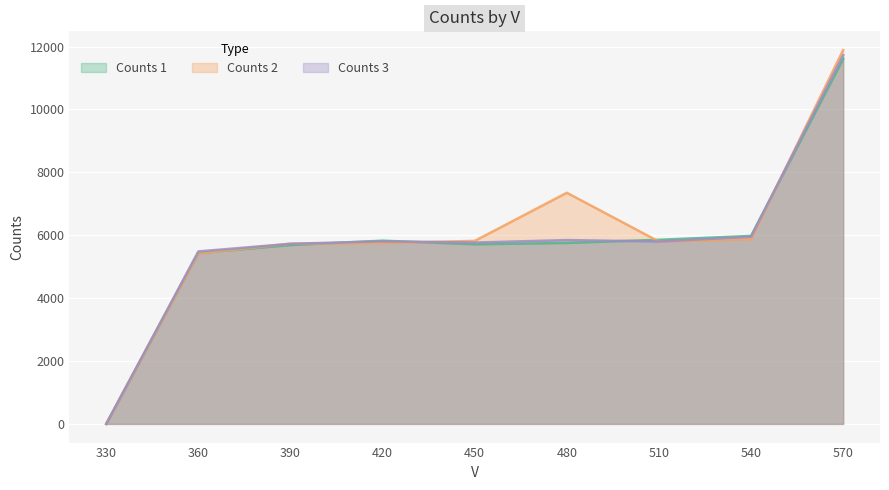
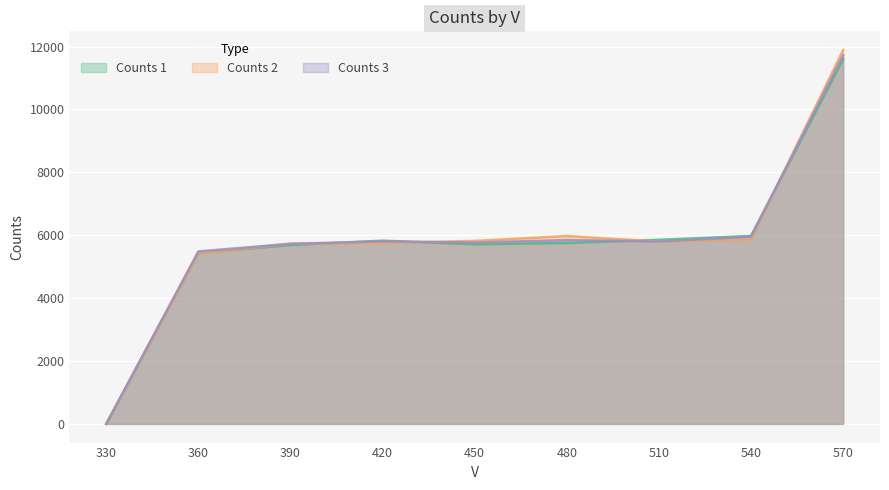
Counts 2, 480: 7400 -> 6000
